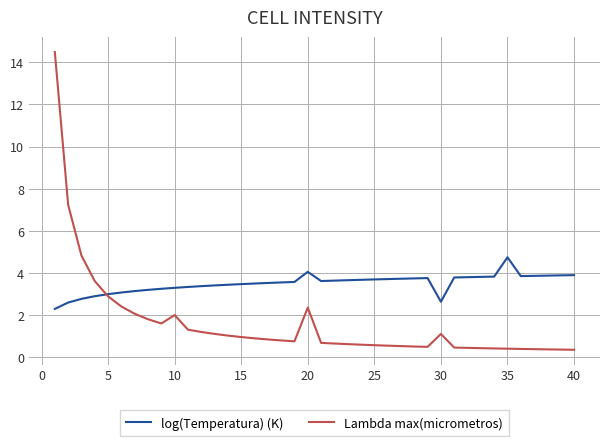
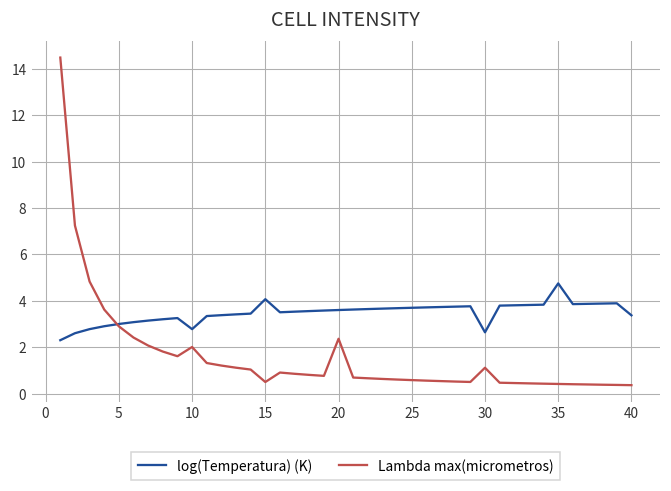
log(Temperatura) (K), 10: 3.3 -> 2.8
log(Temperatura) (K), 15: 3.5 -> 4.1
Lambda max(micrometros), 15: 1.0 -> 0.5
log(Temperatura) (K), 20: 4.1 -> 3.6
log(Temperatura) (K), 40: 3.9 -> 3.4
